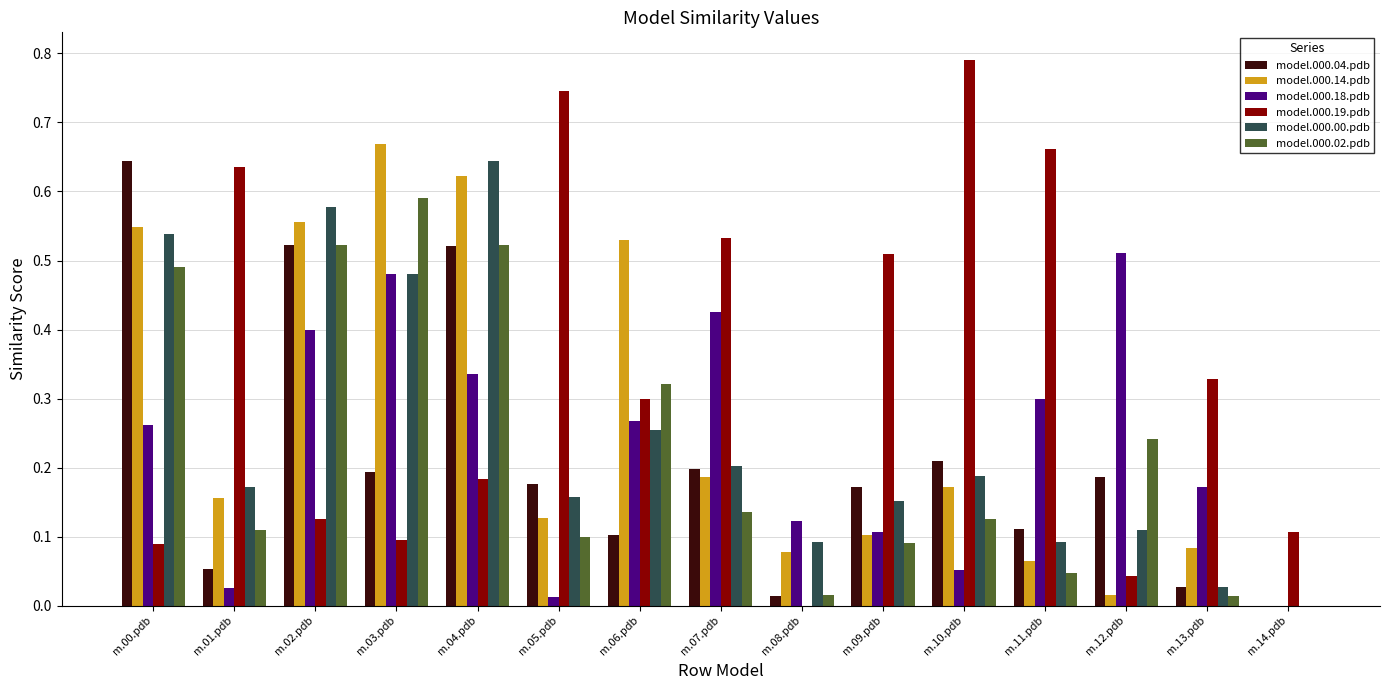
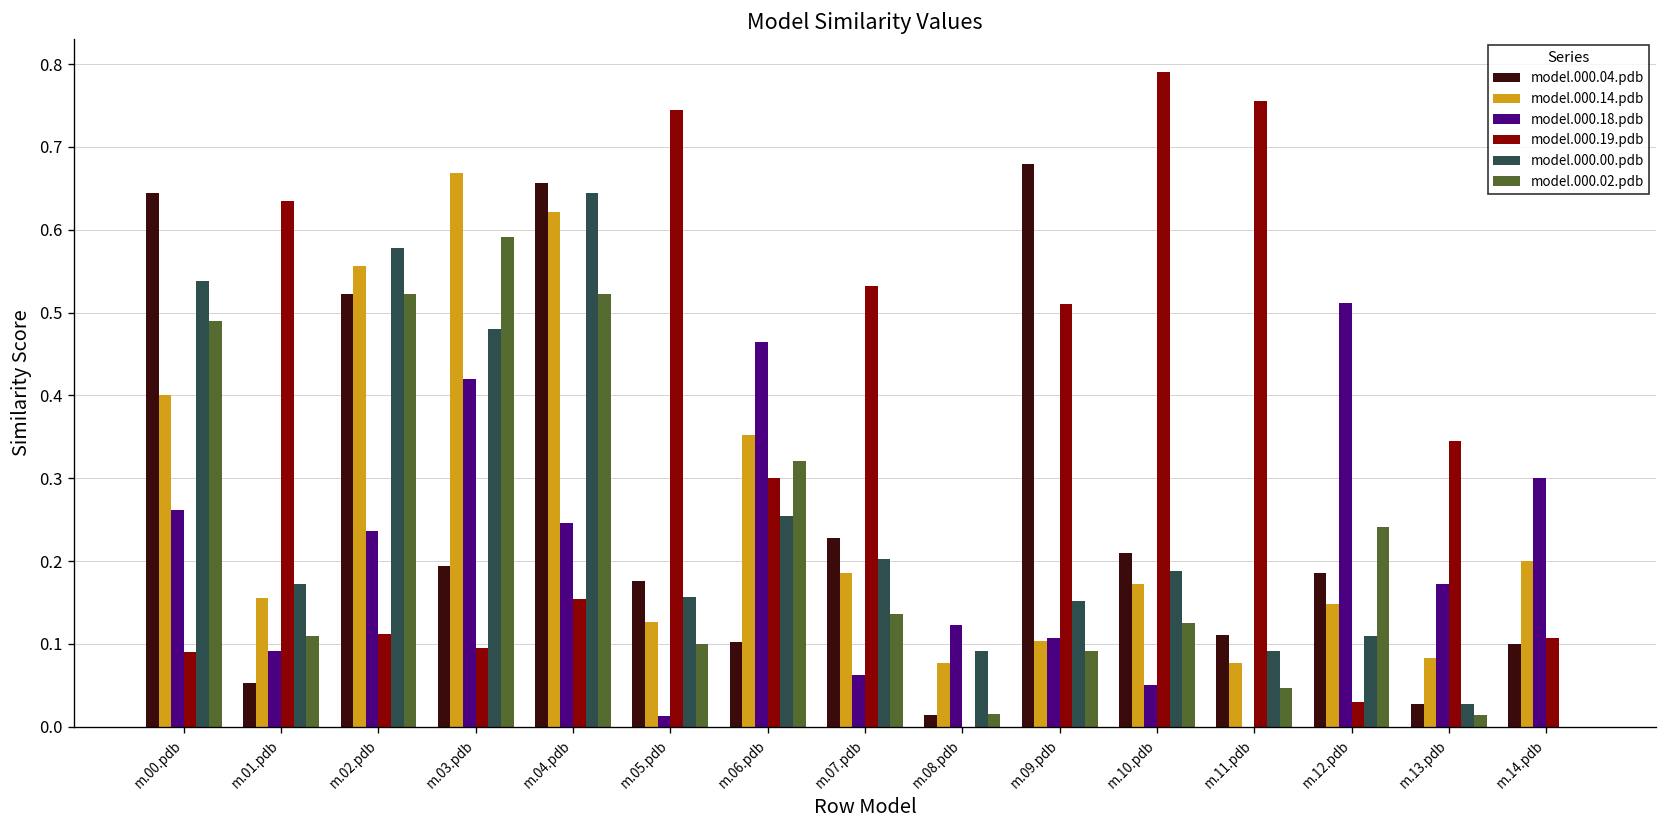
model.000.14.pdb, m.00.pdb: 0.55 -> 0.40
model.000.18.pdb, m.01.pdb: 0.03 -> 0.09
model.000.18.pdb, m.02.pdb: 0.40 -> 0.24
model.000.19.pdb, m.02.pdb: 0.13 -> 0.11
model.000.18.pdb, m.03.pdb: 0.48 -> 0.42
model.000.04.pdb, m.04.pdb: 0.52 -> 0.66
model.000.18.pdb, m.04.pdb: 0.34 -> 0.25
model.000.19.pdb, m.04.pdb: 0.18 -> 0.15
model.000.14.pdb, m.06.pdb: 0.53 -> 0.35
model.000.18.pdb, m.06.pdb: 0.27 -> 0.46
model.000.04.pdb, m.07.pdb: 0.20 -> 0.23
model.000.18.pdb, m.07.pdb: 0.43 -> 0.06
model.000.04.pdb, m.09.pdb: 0.17 -> 0.68
model.000.14.pdb, m.11.pdb: 0.07 -> 0.08
model.000.18.pdb, m.11.pdb: 0.3 -> 0.0
model.000.19.pdb, m.11.pdb: 0.66 -> 0.76
model.000.14.pdb, m.12.pdb: 0.02 -> 0.15
model.000.19.pdb, m.12.pdb: 0.04 -> 0.03
model.000.19.pdb, m.13.pdb: 0.33 -> 0.35
model.000.04.pdb, m.14.pdb: 0.0 -> 0.1
model.000.14.pdb, m.14.pdb: 0.0 -> 0.2
model.000.18.pdb, m.14.pdb: 0.0 -> 0.3
